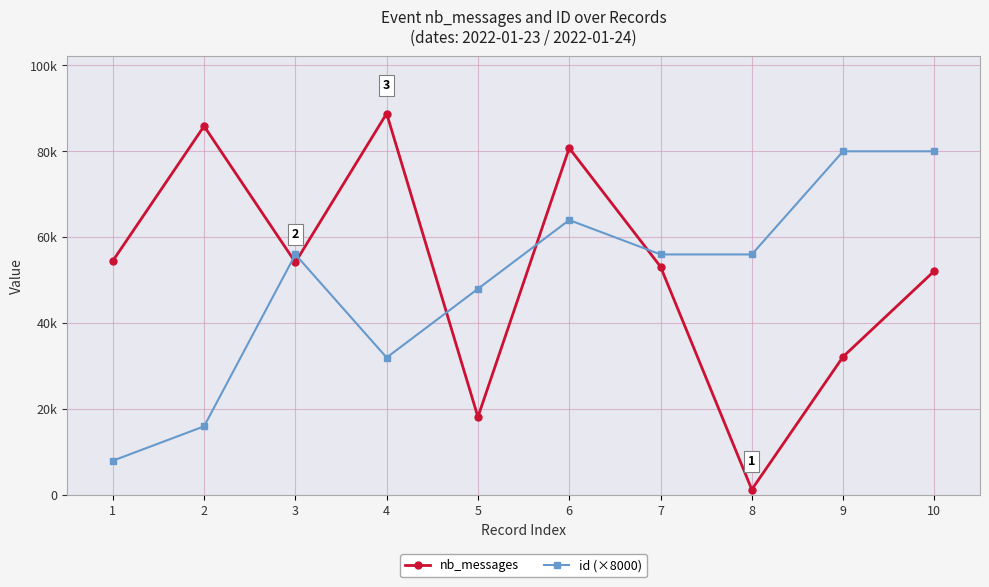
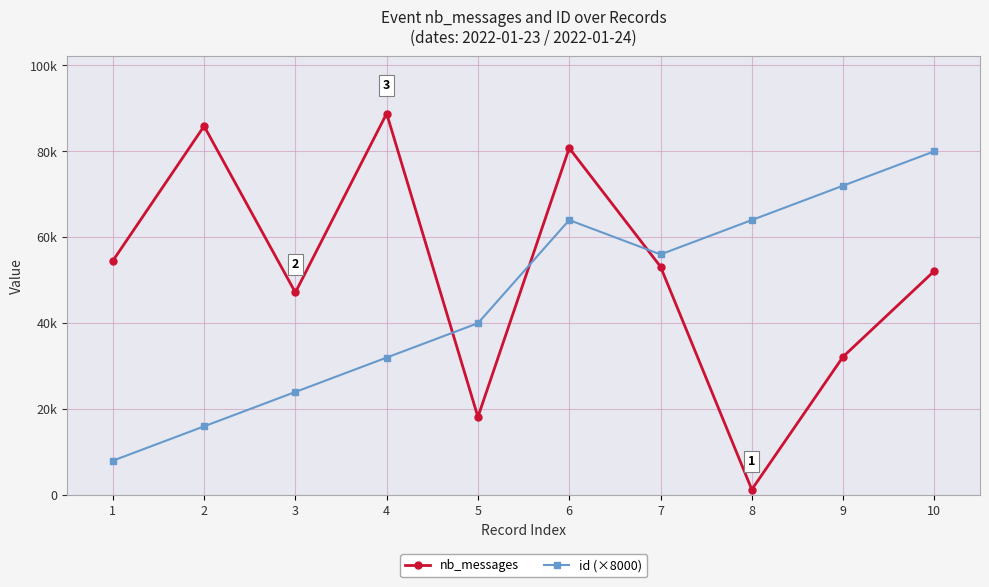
nb_messages, 3: 54000 -> 47000
id (×8000), 3: 56000 -> 24000
id (×8000), 5: 48000 -> 40000
id (×8000), 8: 56000 -> 64000
id (×8000), 9: 80000 -> 72000
